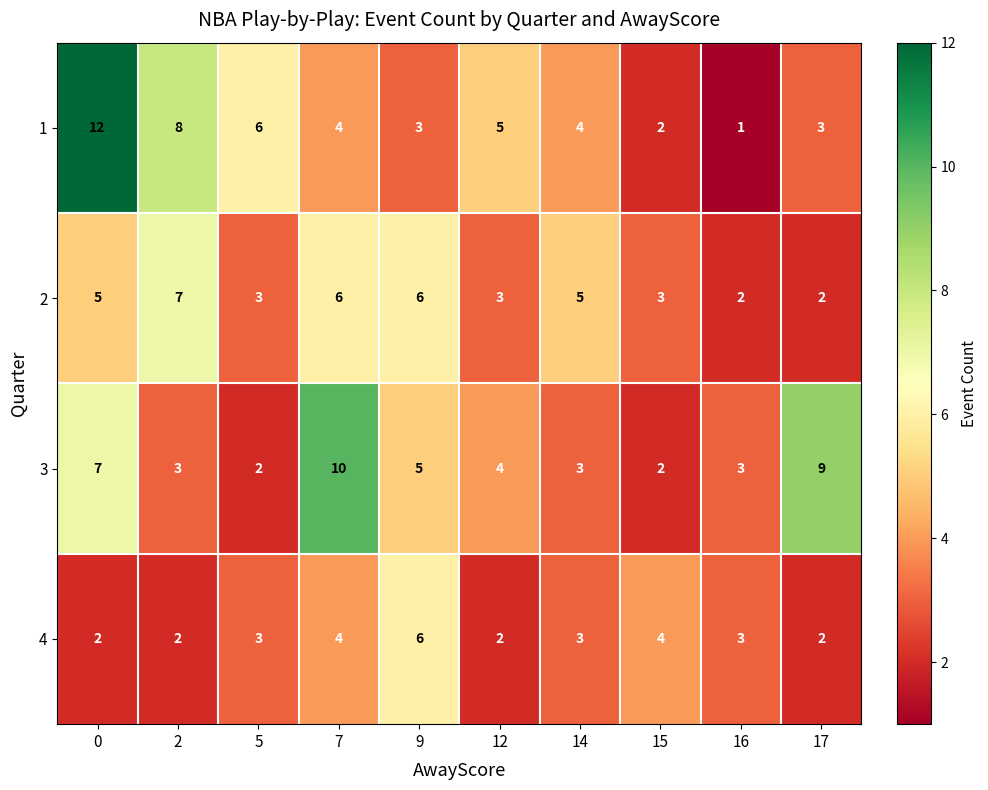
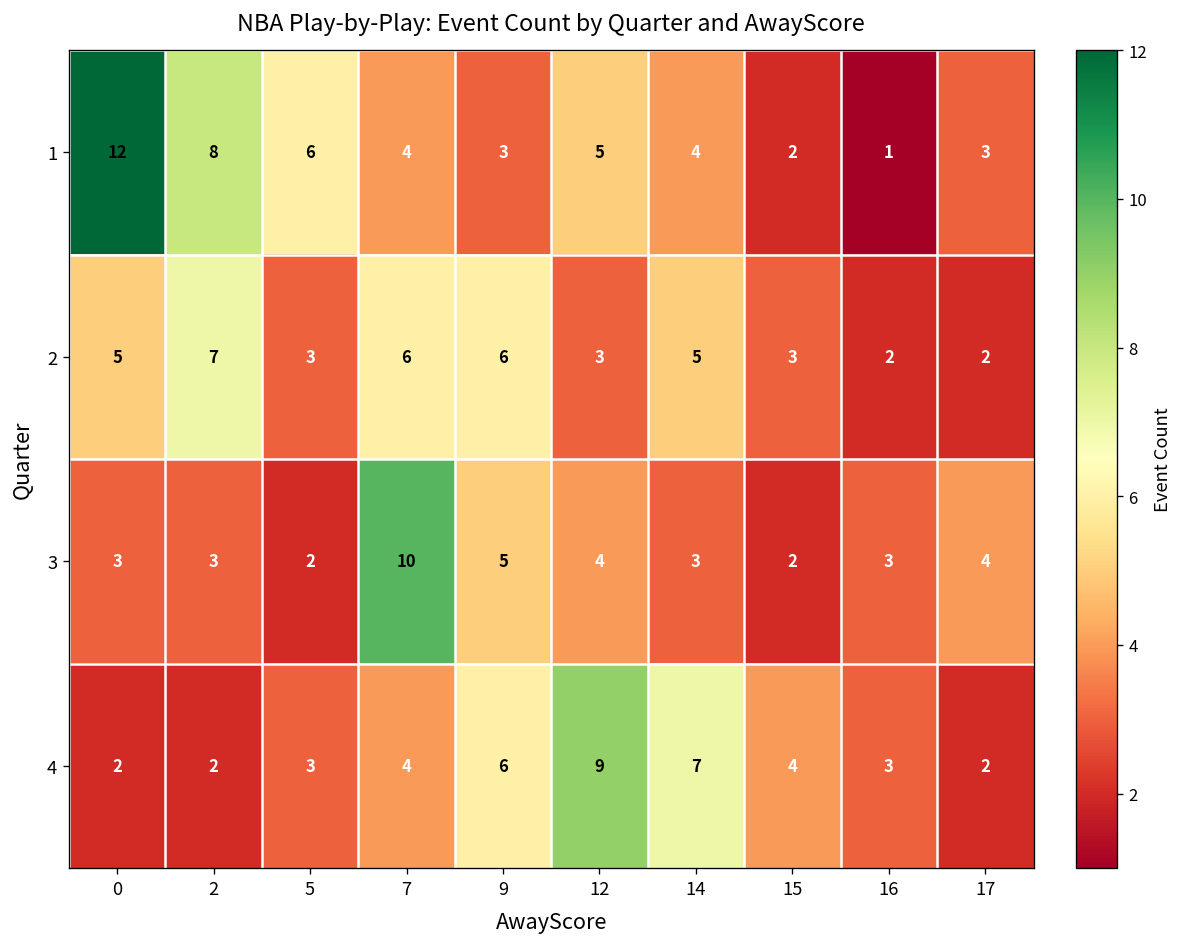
3, 0: 7 -> 3
3, 17: 9 -> 4
4, 12: 2 -> 9
4, 14: 3 -> 7
